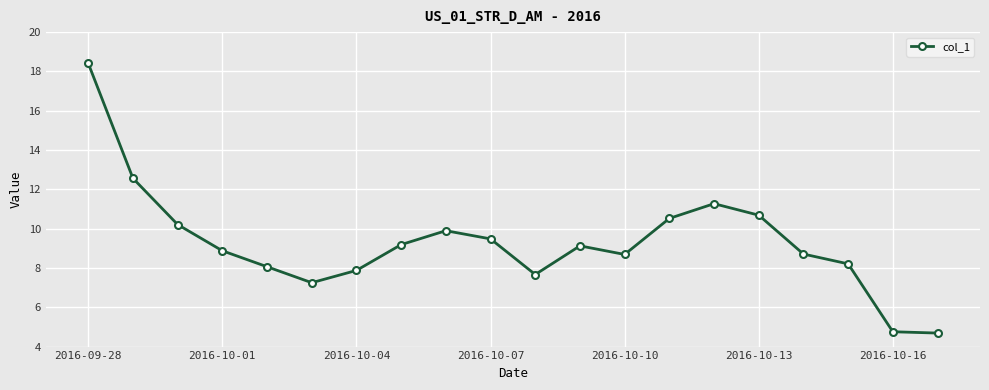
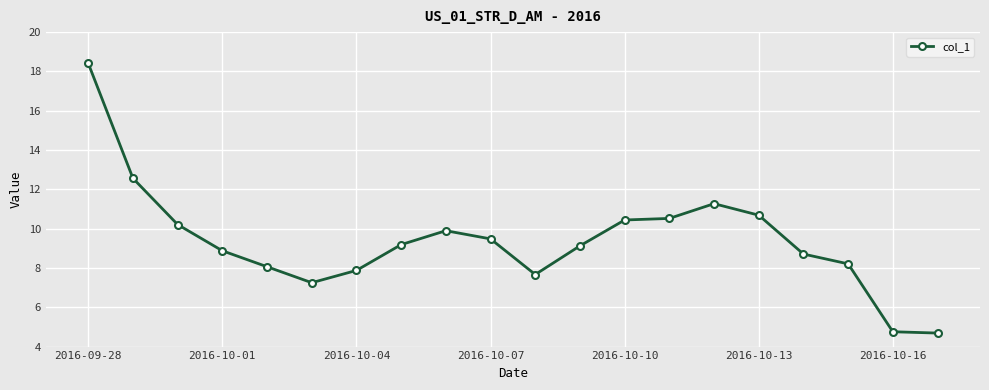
2016-10-10: 8.7 -> 10.4
